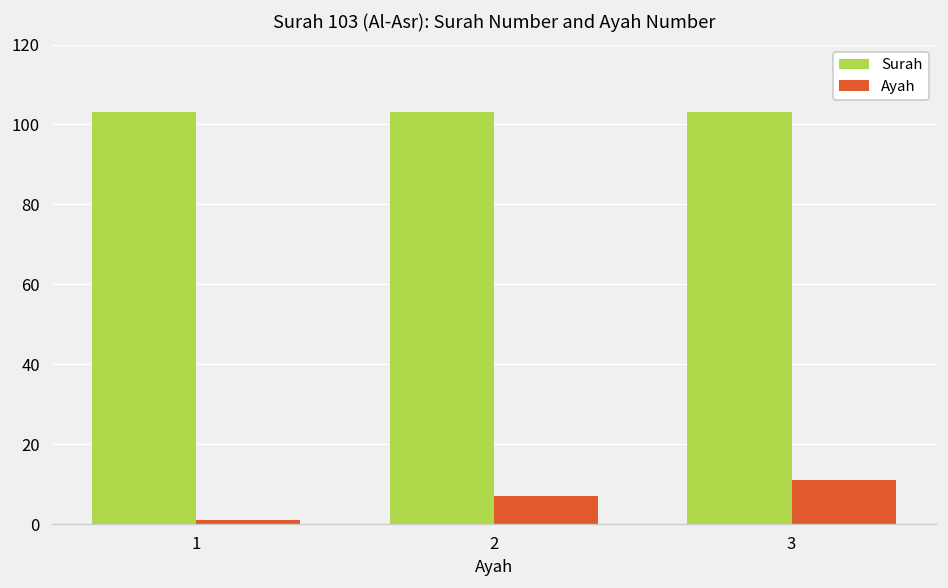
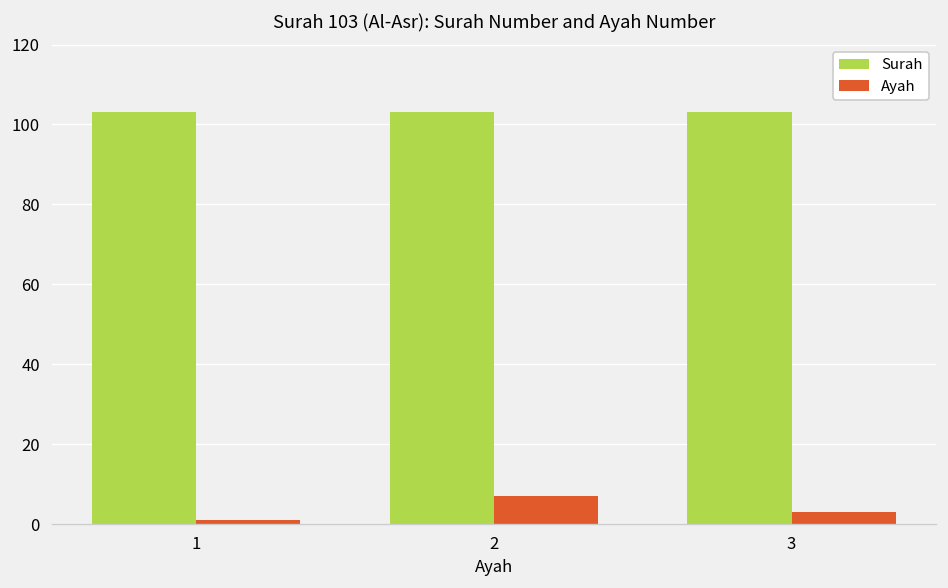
Ayah, 3: 11 -> 3
